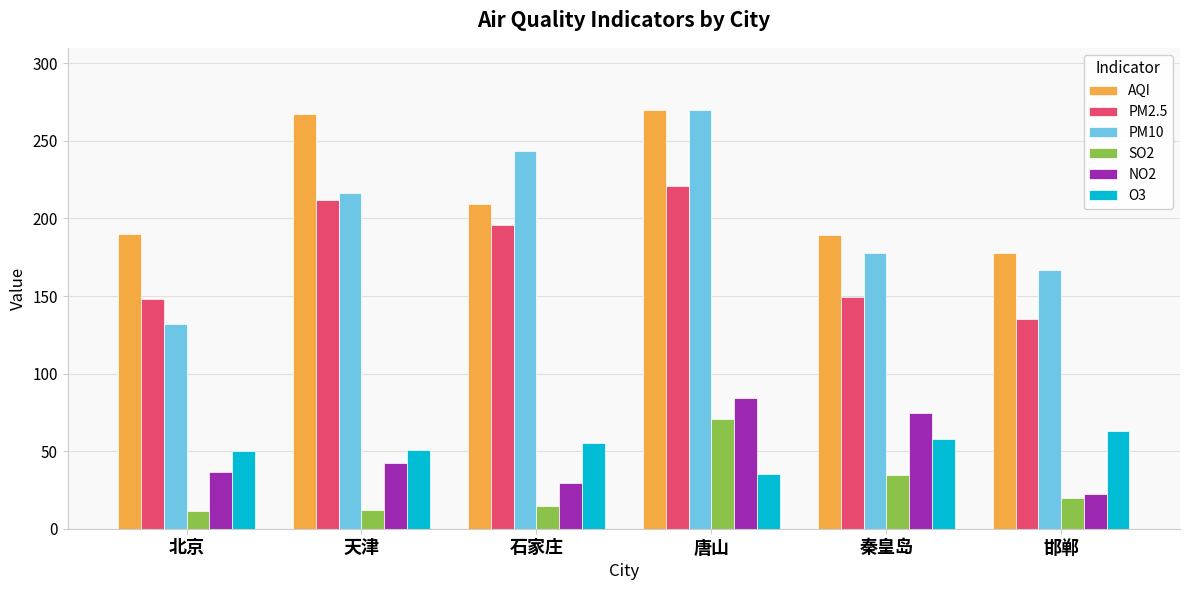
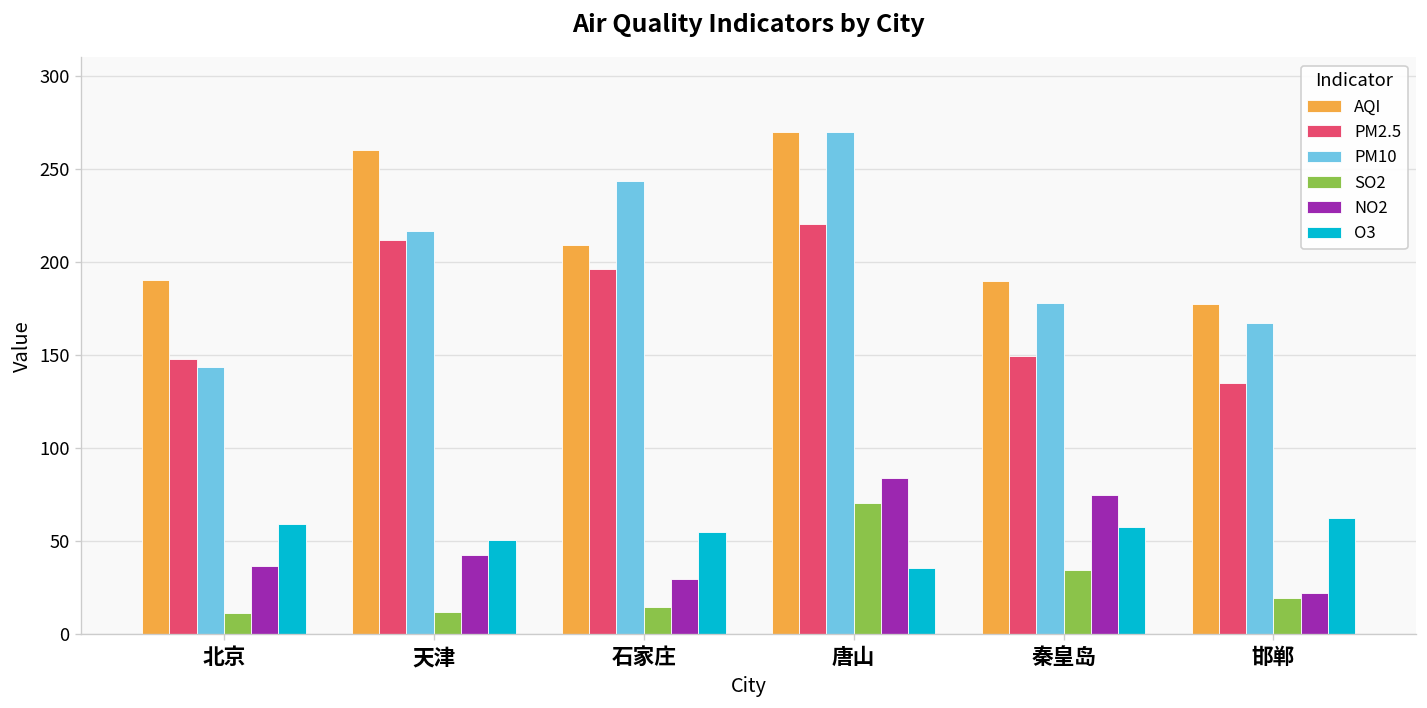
PM10, 北京: 132 -> 144
O3, 北京: 50 -> 60
AQI, 天津: 267 -> 260
